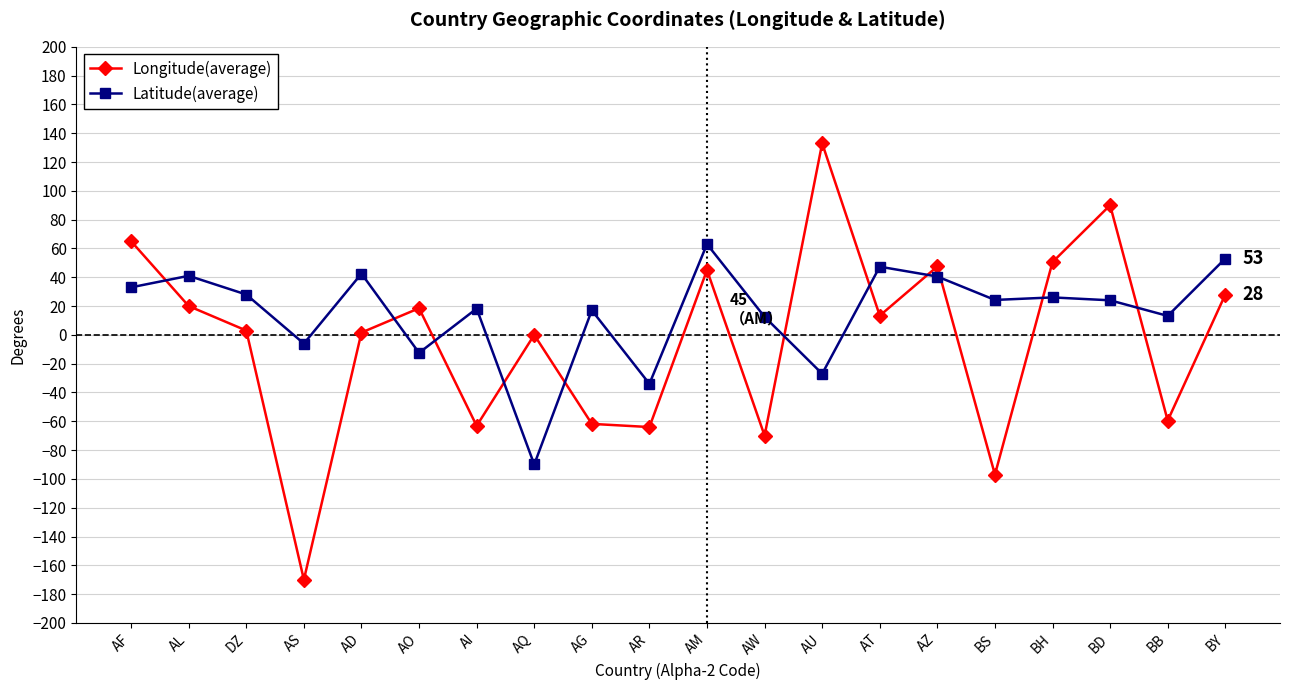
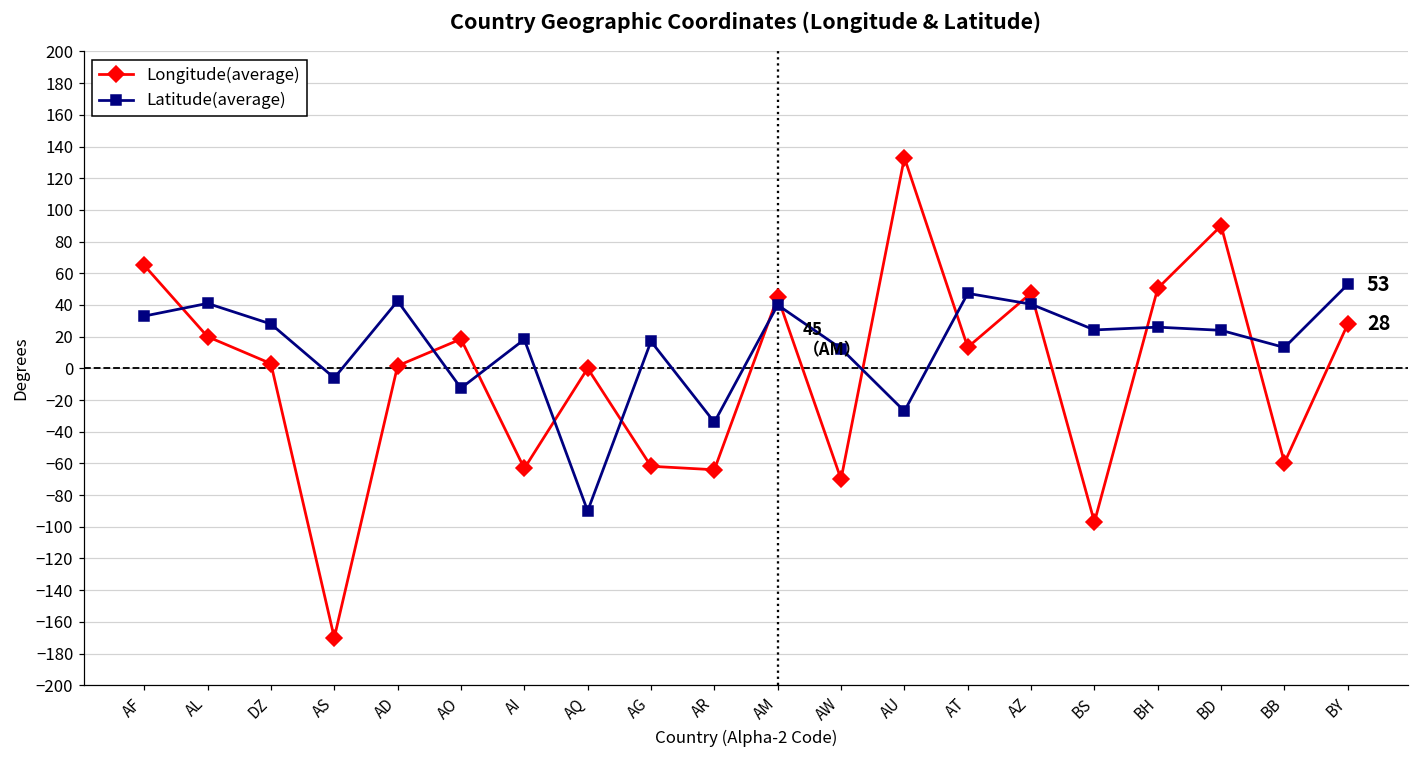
Latitude(average), AM: 63 -> 40
